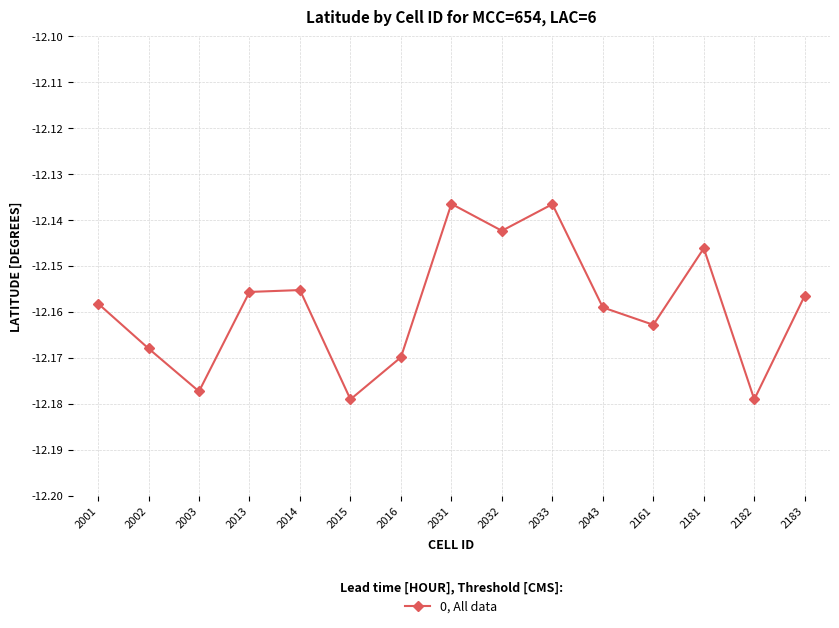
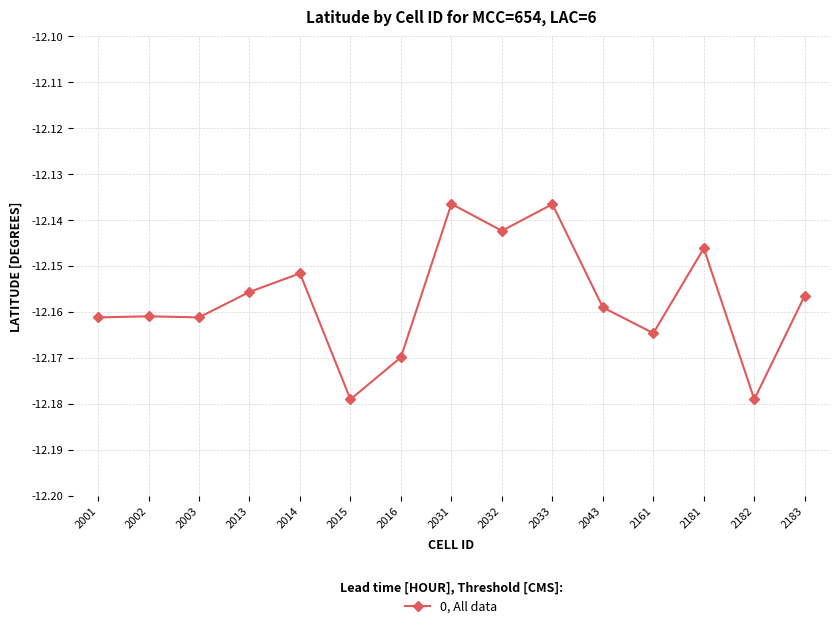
2001: -12.158 -> -12.161
2002: -12.168 -> -12.161
2003: -12.177 -> -12.161
2014: -12.155 -> -12.152
2161: -12.163 -> -12.165
